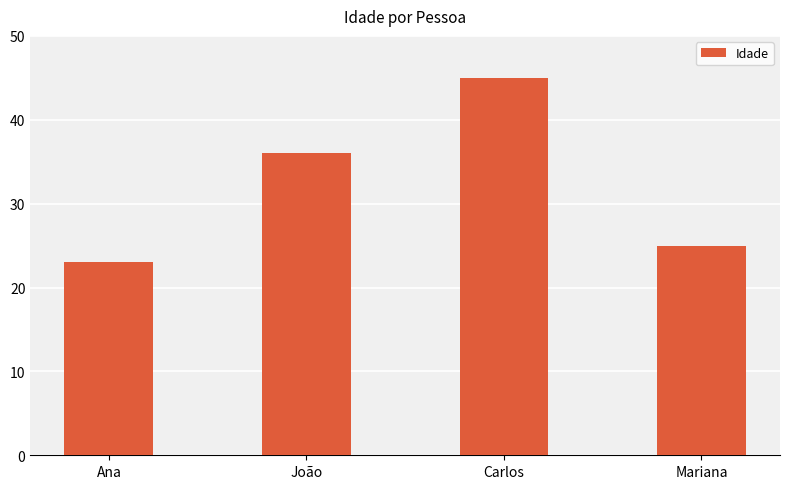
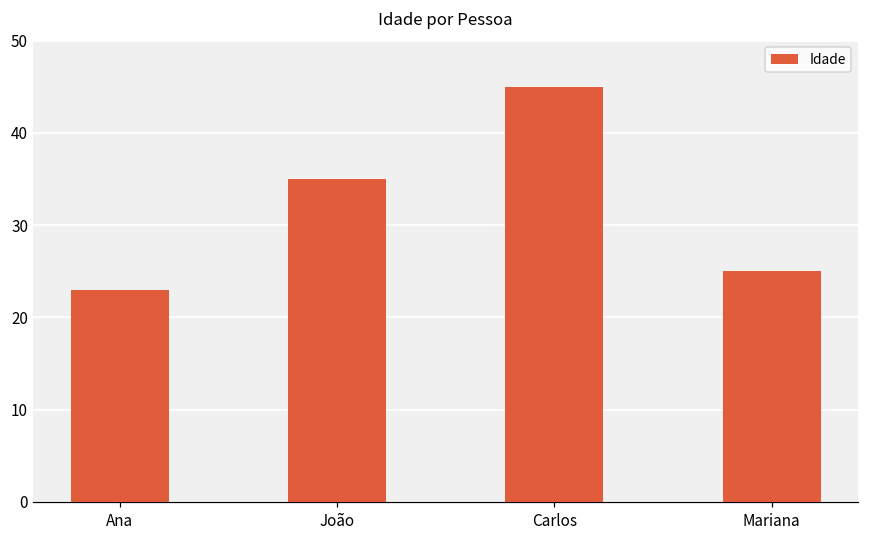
João: 36 -> 35
